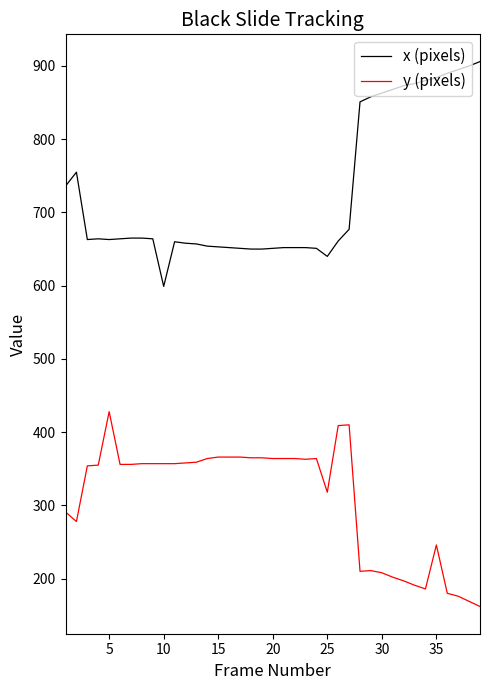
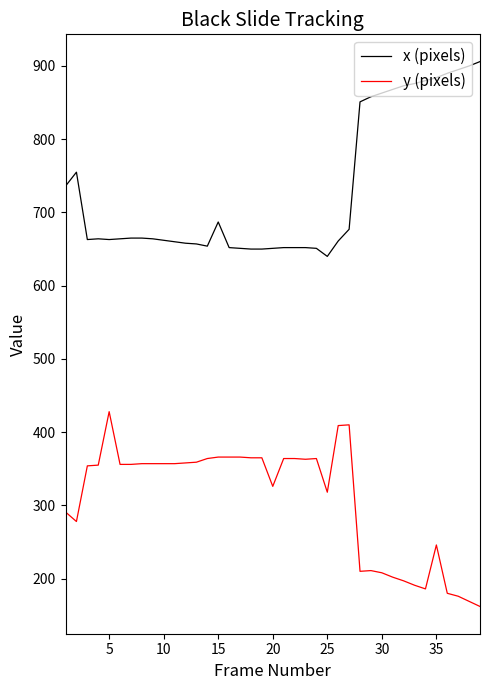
x (pixels), 10: 600 -> 660
x (pixels), 15: 650 -> 690
y (pixels), 20: 360 -> 330
